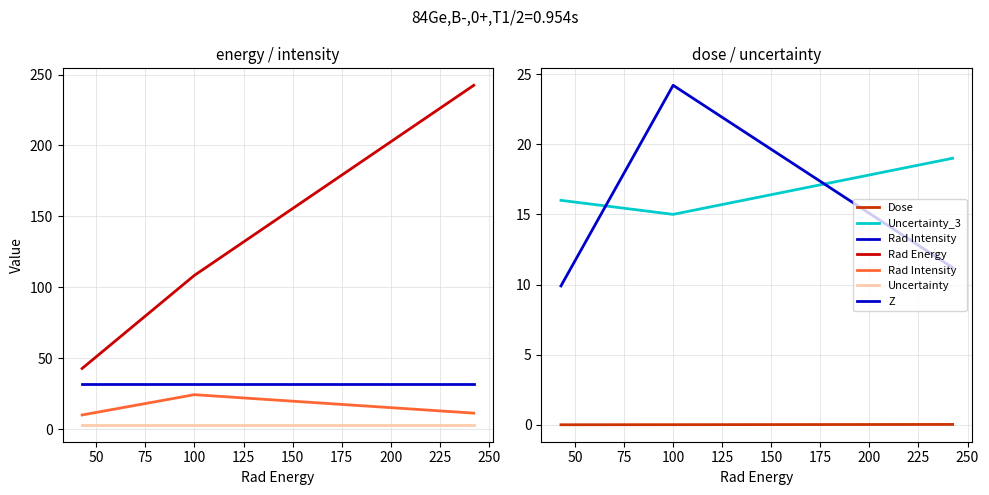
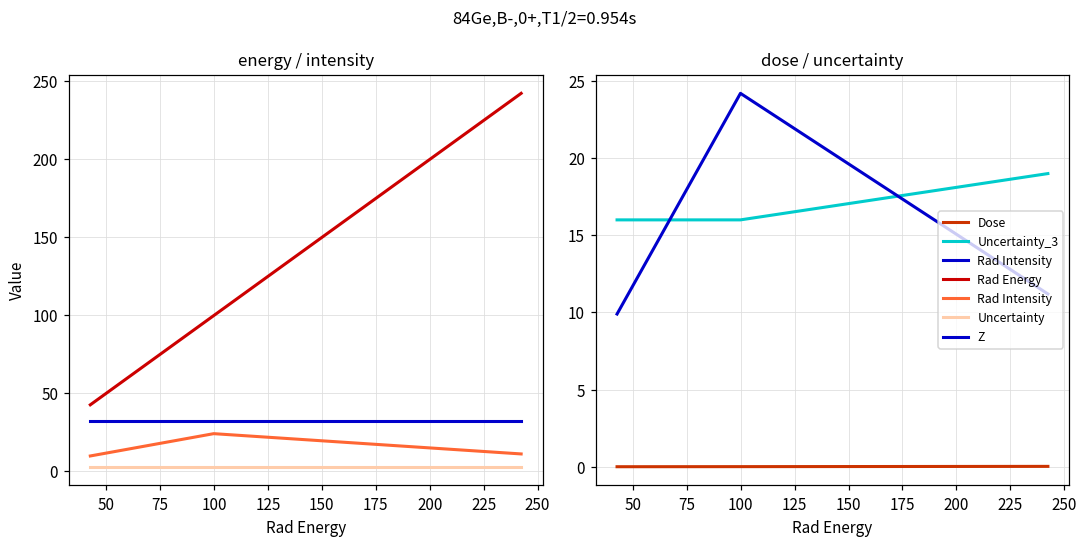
energy / intensity, Rad Energy, 100: 108 -> 100
dose / uncertainty, Uncertainty_3, 100: 15 -> 16
